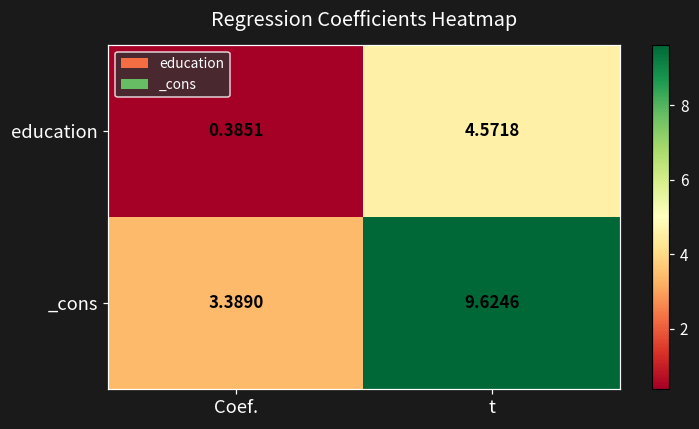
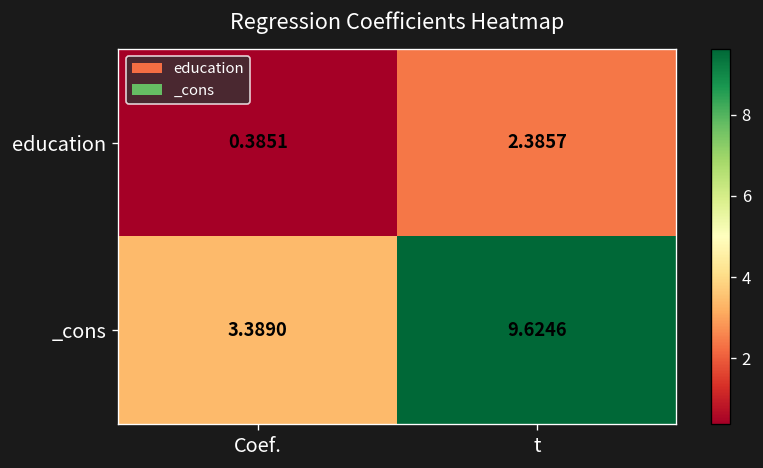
education, t: 4.5718 -> 2.3857
